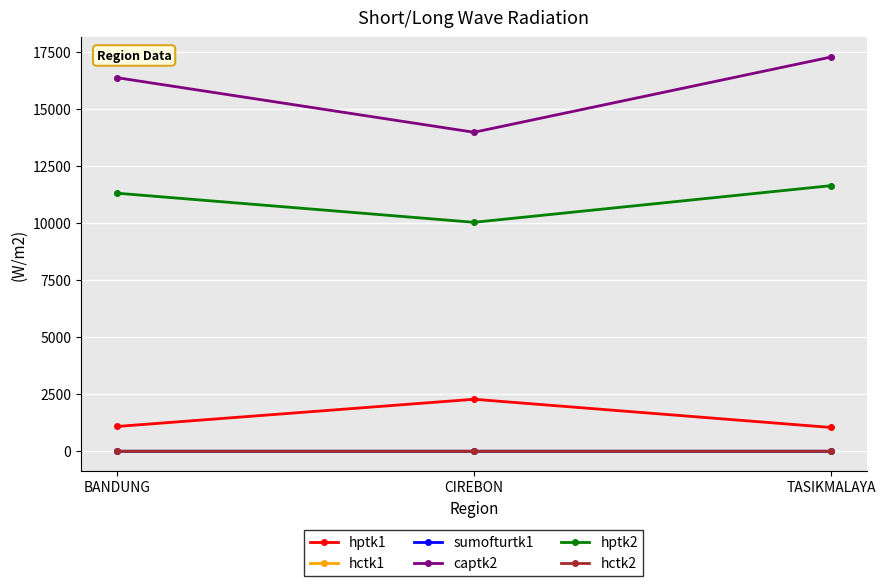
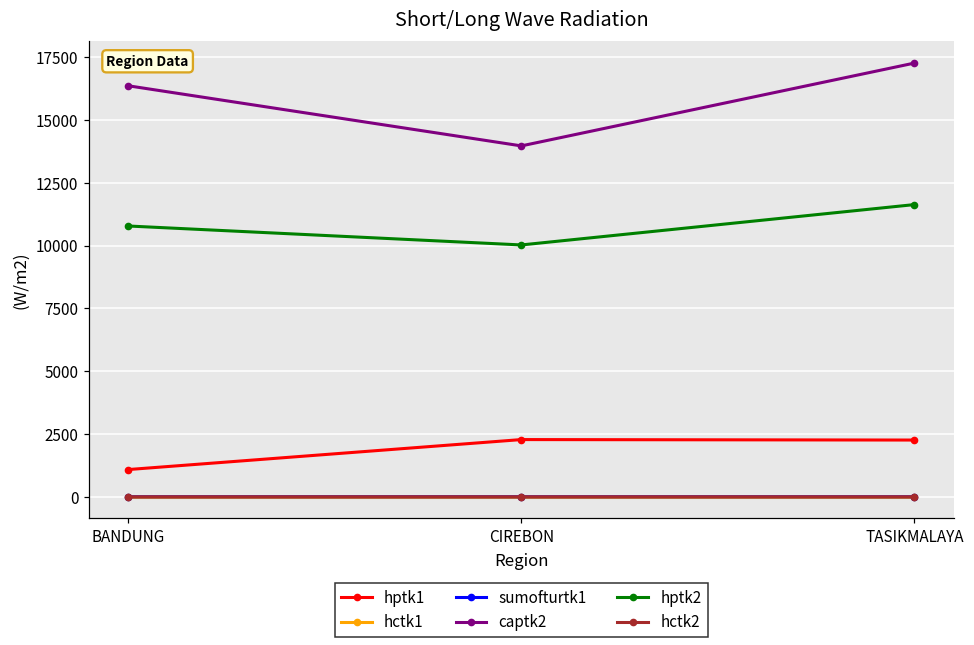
hptk2, BANDUNG: 11300 -> 10800
hptk1, TASIKMALAYA: 1000 -> 2300
